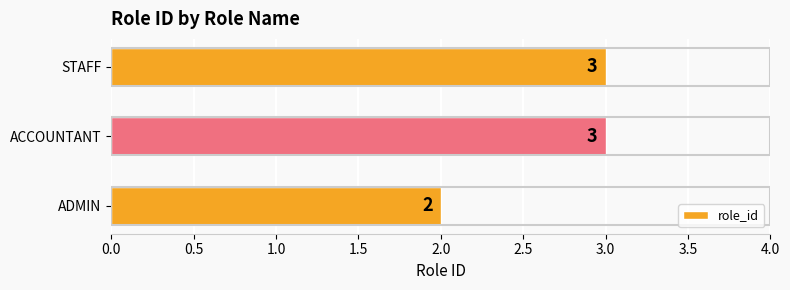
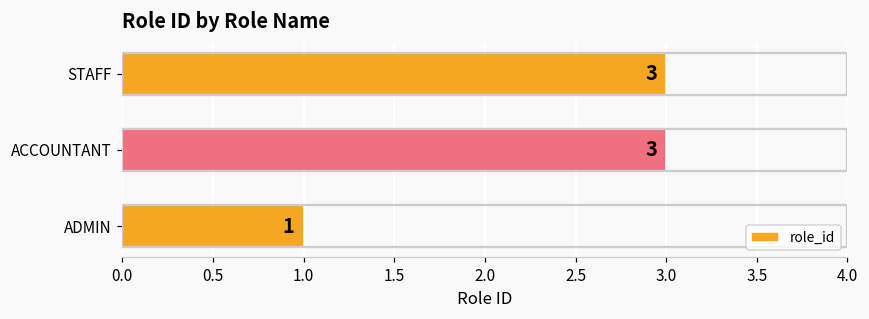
ADMIN: 2 -> 1
